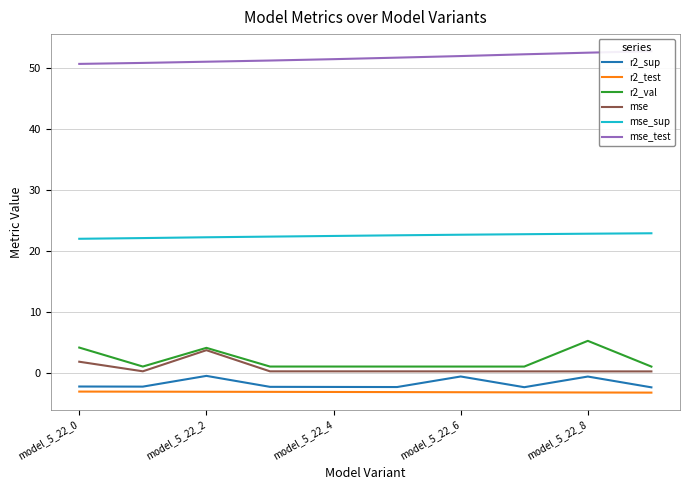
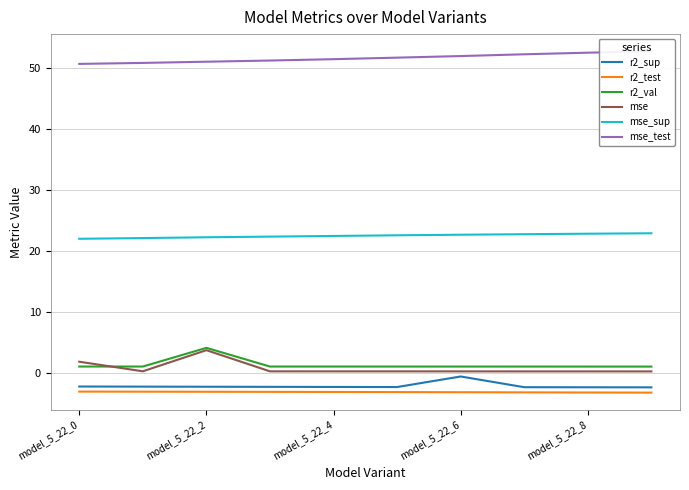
r2_val, model_5_22_0: 4 -> 1
r2_sup, model_5_22_2: -1 -> -2
r2_sup, model_5_22_8: -1 -> -2
r2_val, model_5_22_8: 5 -> 1
